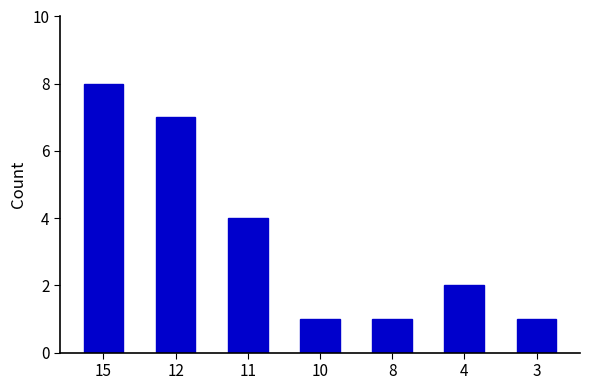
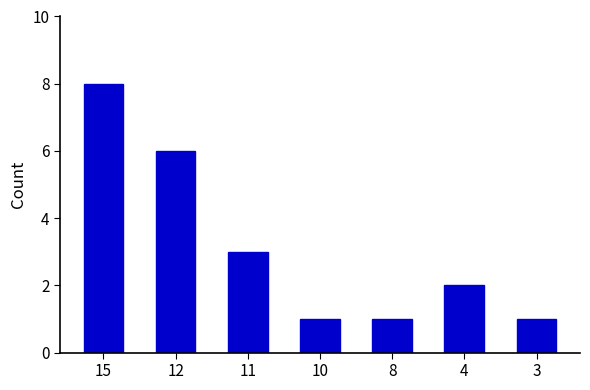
12: 7 -> 6
11: 4 -> 3
